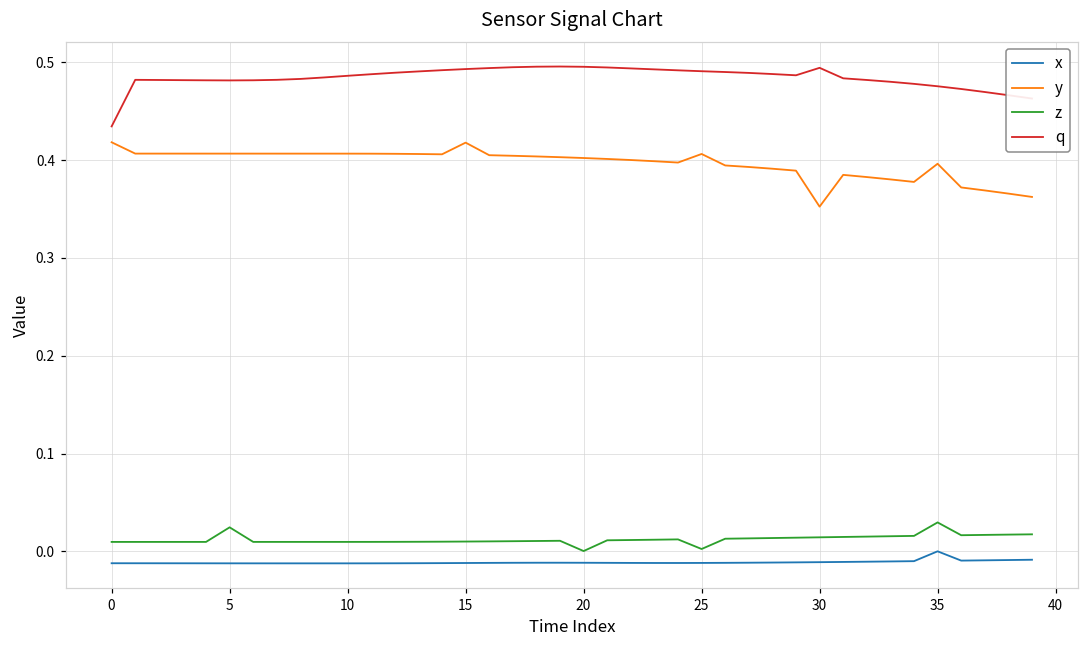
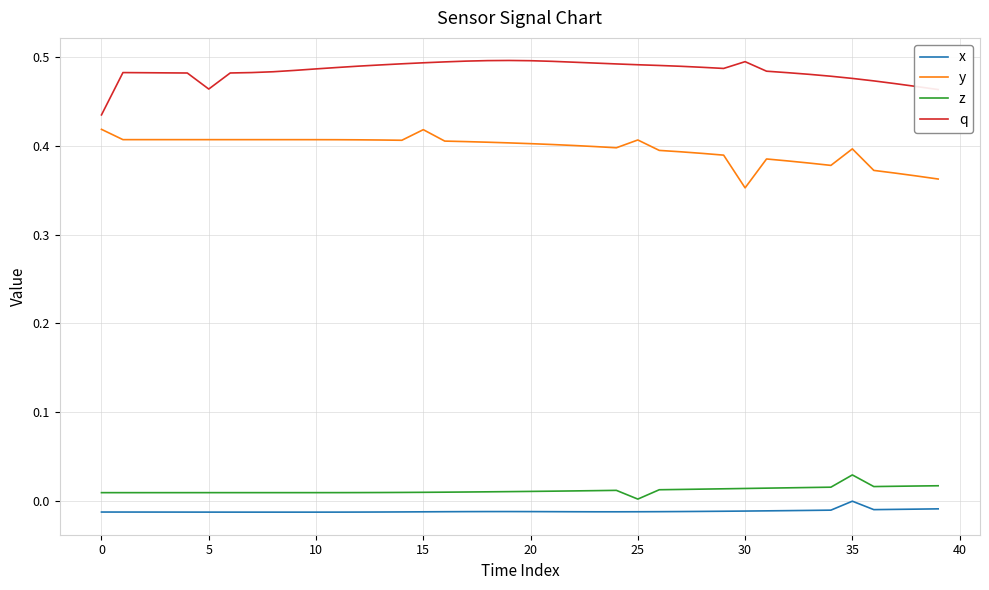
z, 5: 0.02 -> 0.01
q, 5: 0.48 -> 0.46
z, 20: 0.00 -> 0.01
